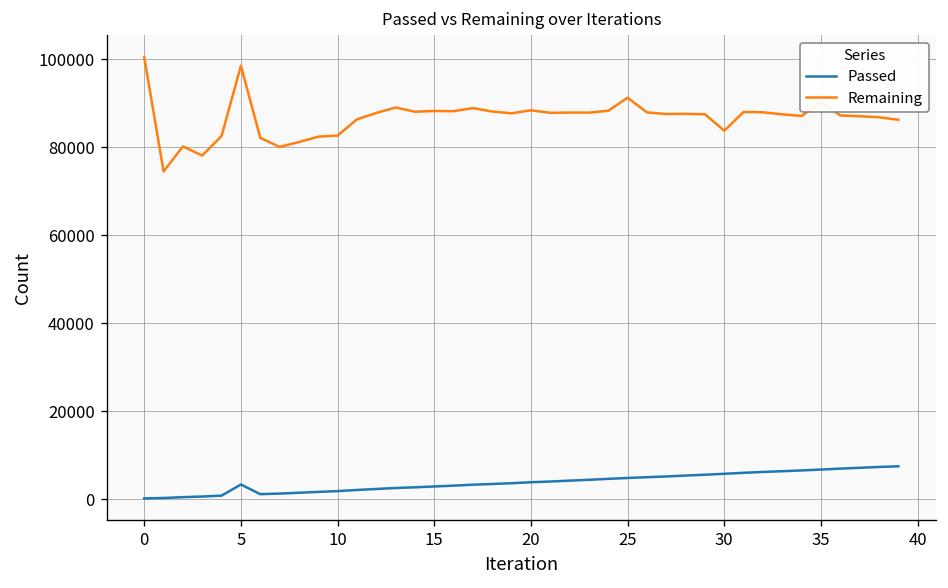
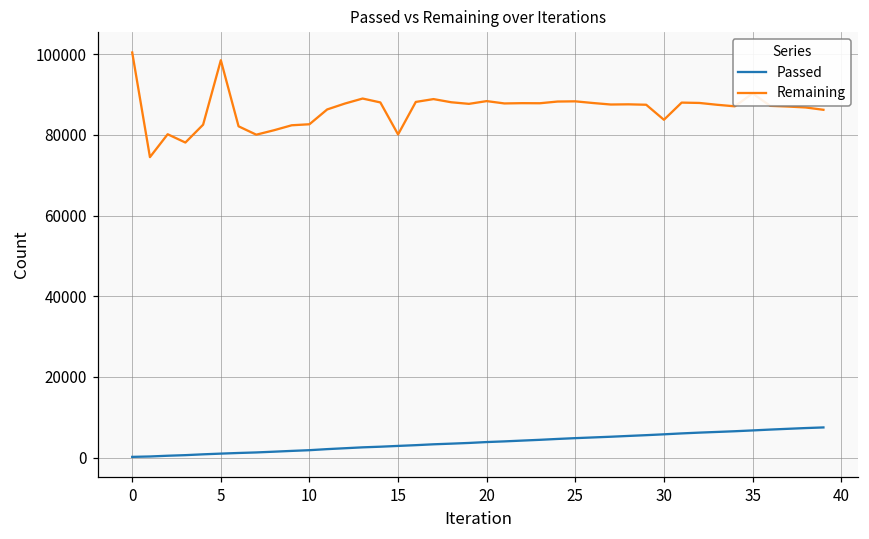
Passed, 5: 3000 -> 1000
Remaining, 15: 88000 -> 80000
Remaining, 25: 91000 -> 88000
